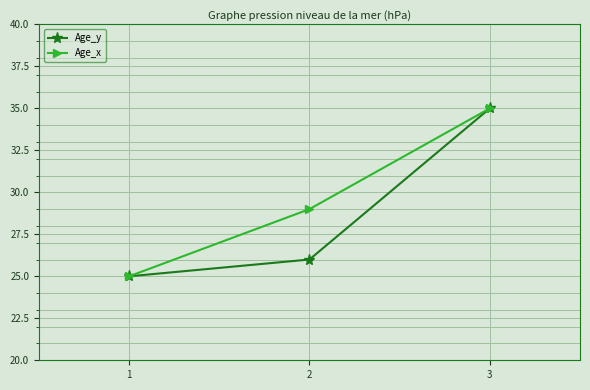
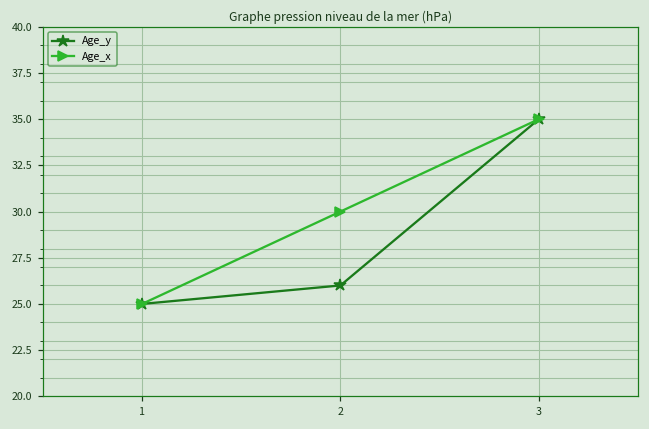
Age_x, 2: 29 -> 30
